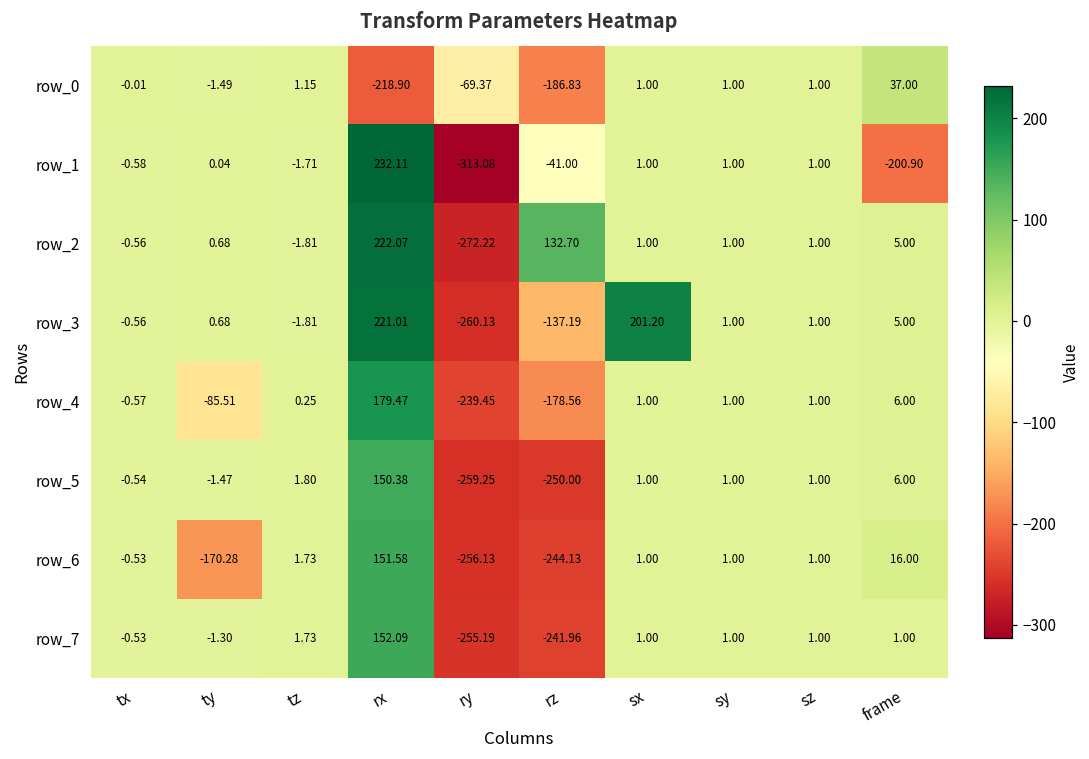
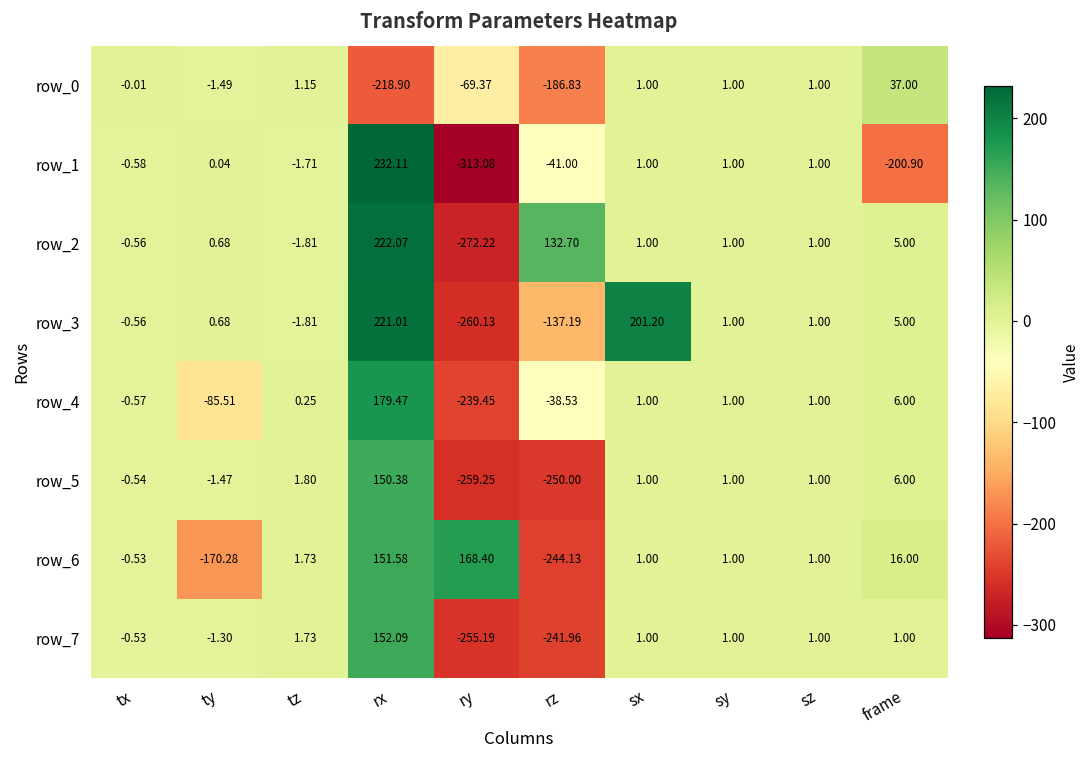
row_4, rz: -178.56 -> -38.53
row_6, ry: -256.13 -> 168.40
